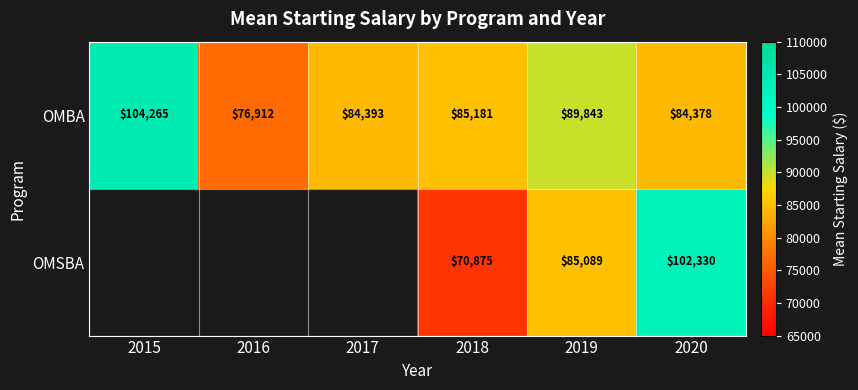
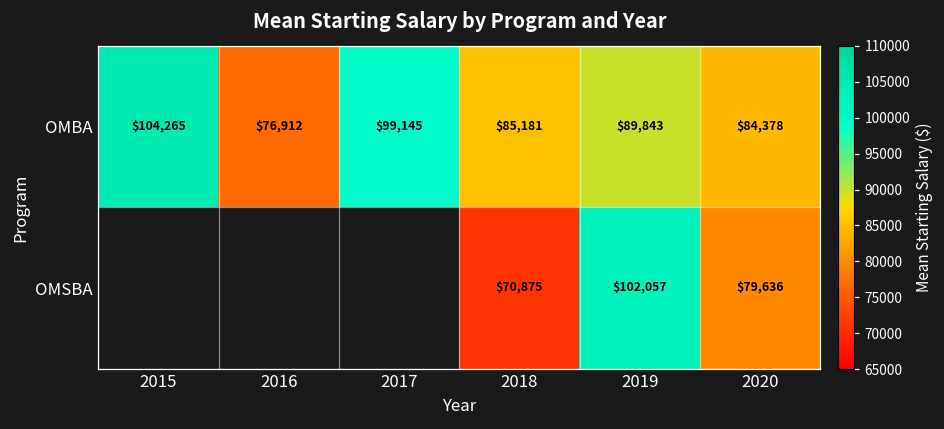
OMBA, 2017: $84,393 -> $99,145
OMSBA, 2019: $85,089 -> $102,057
OMSBA, 2020: $102,330 -> $79,636
